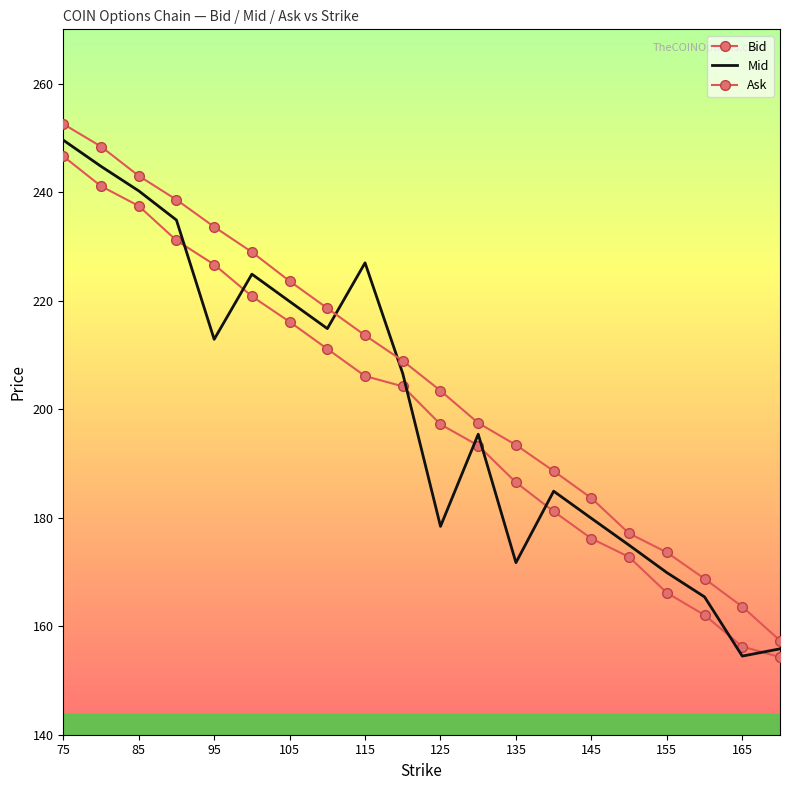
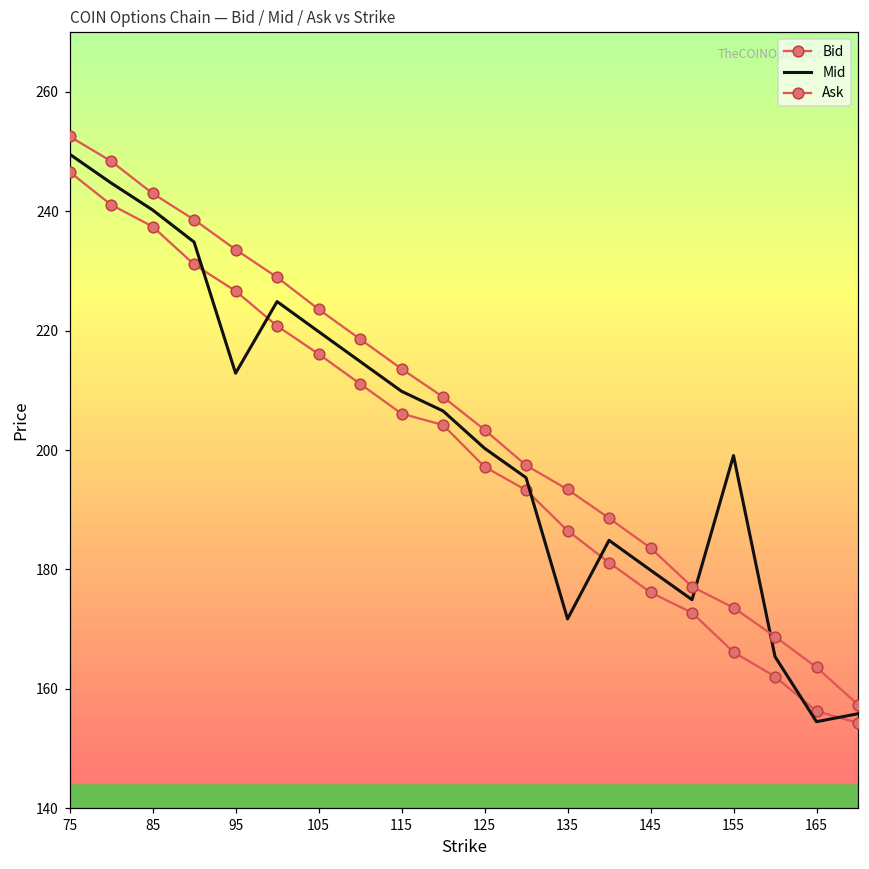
Mid, 115: 227 -> 210
Mid, 125: 178 -> 200
Mid, 155: 170 -> 199
